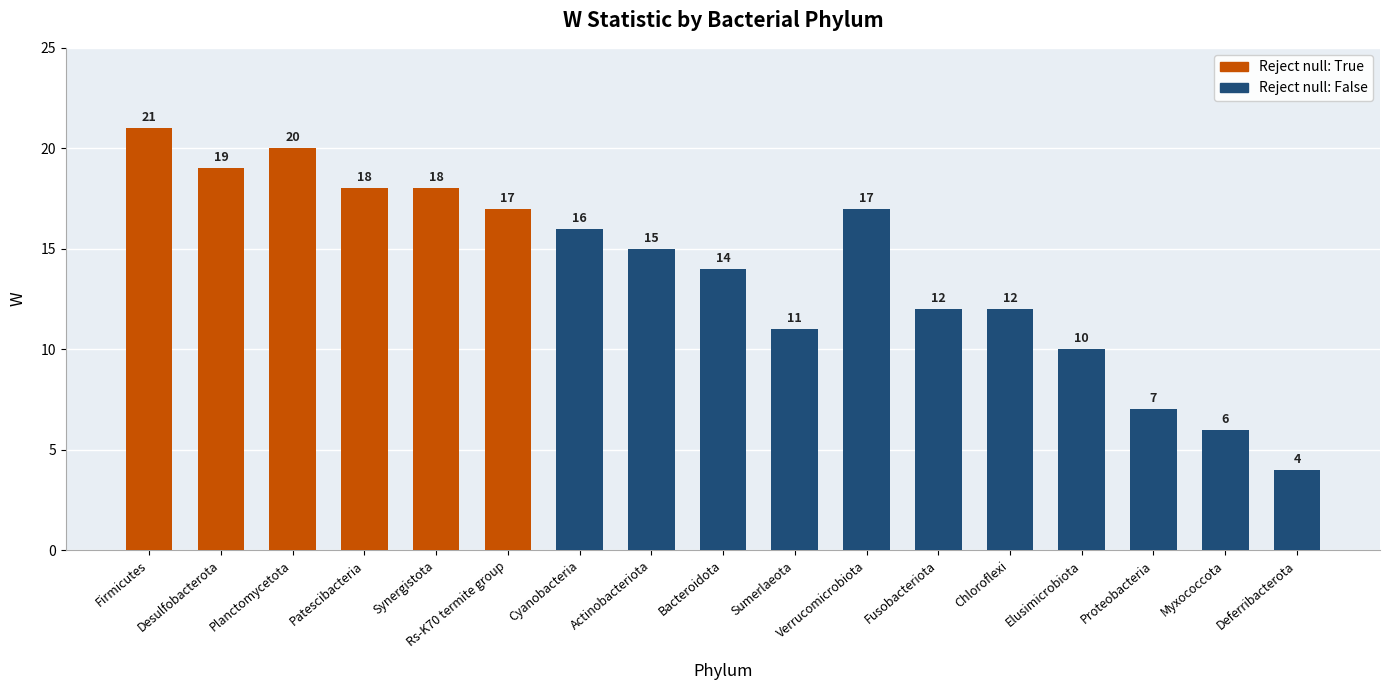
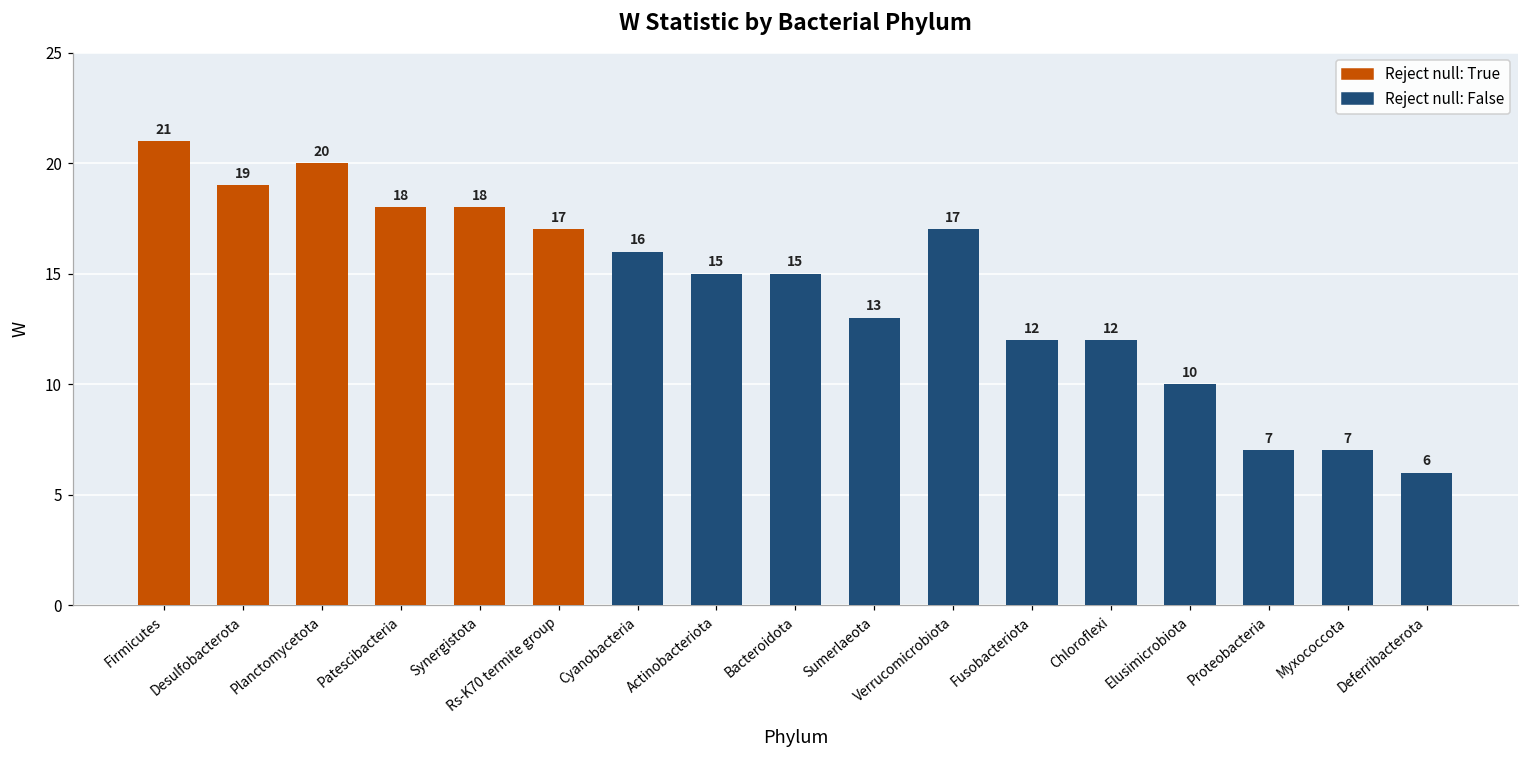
Reject null: False, Bacteroidota: 14 -> 15
Reject null: False, Sumerlaeota: 11 -> 13
Reject null: False, Myxococcota: 6 -> 7
Reject null: False, Deferribacterota: 4 -> 6
